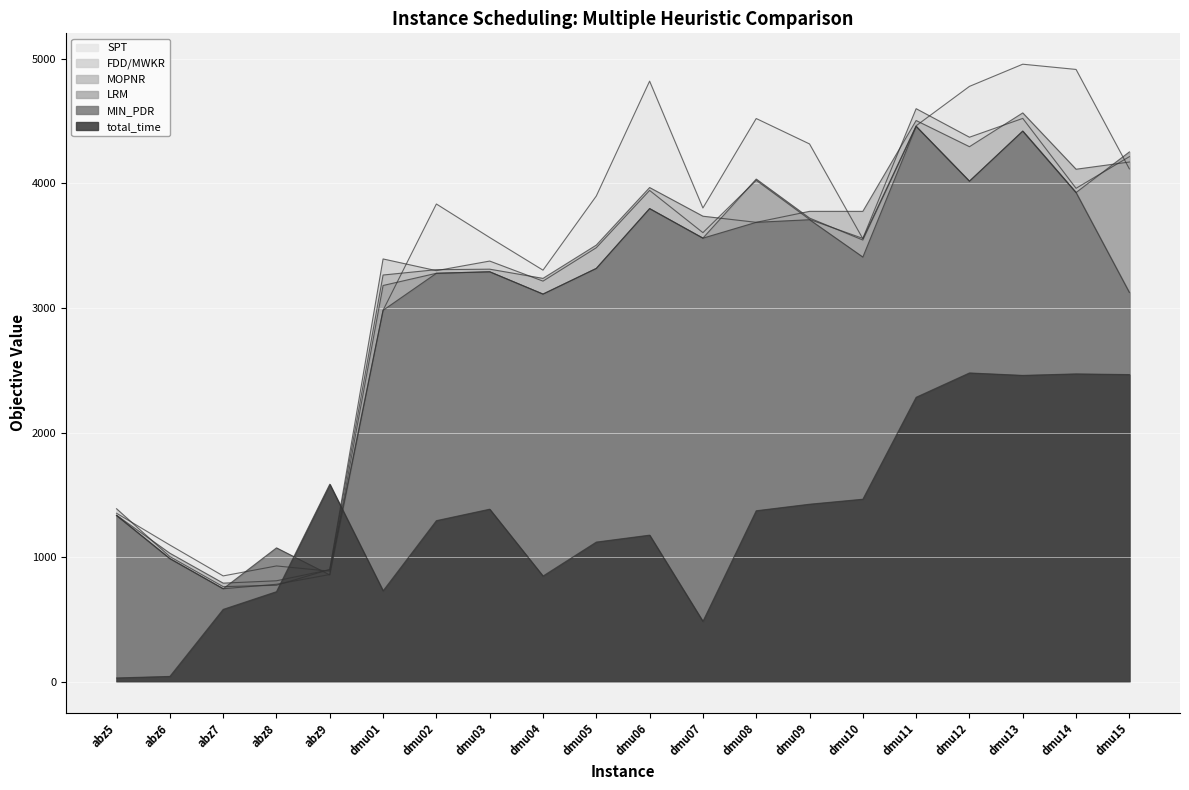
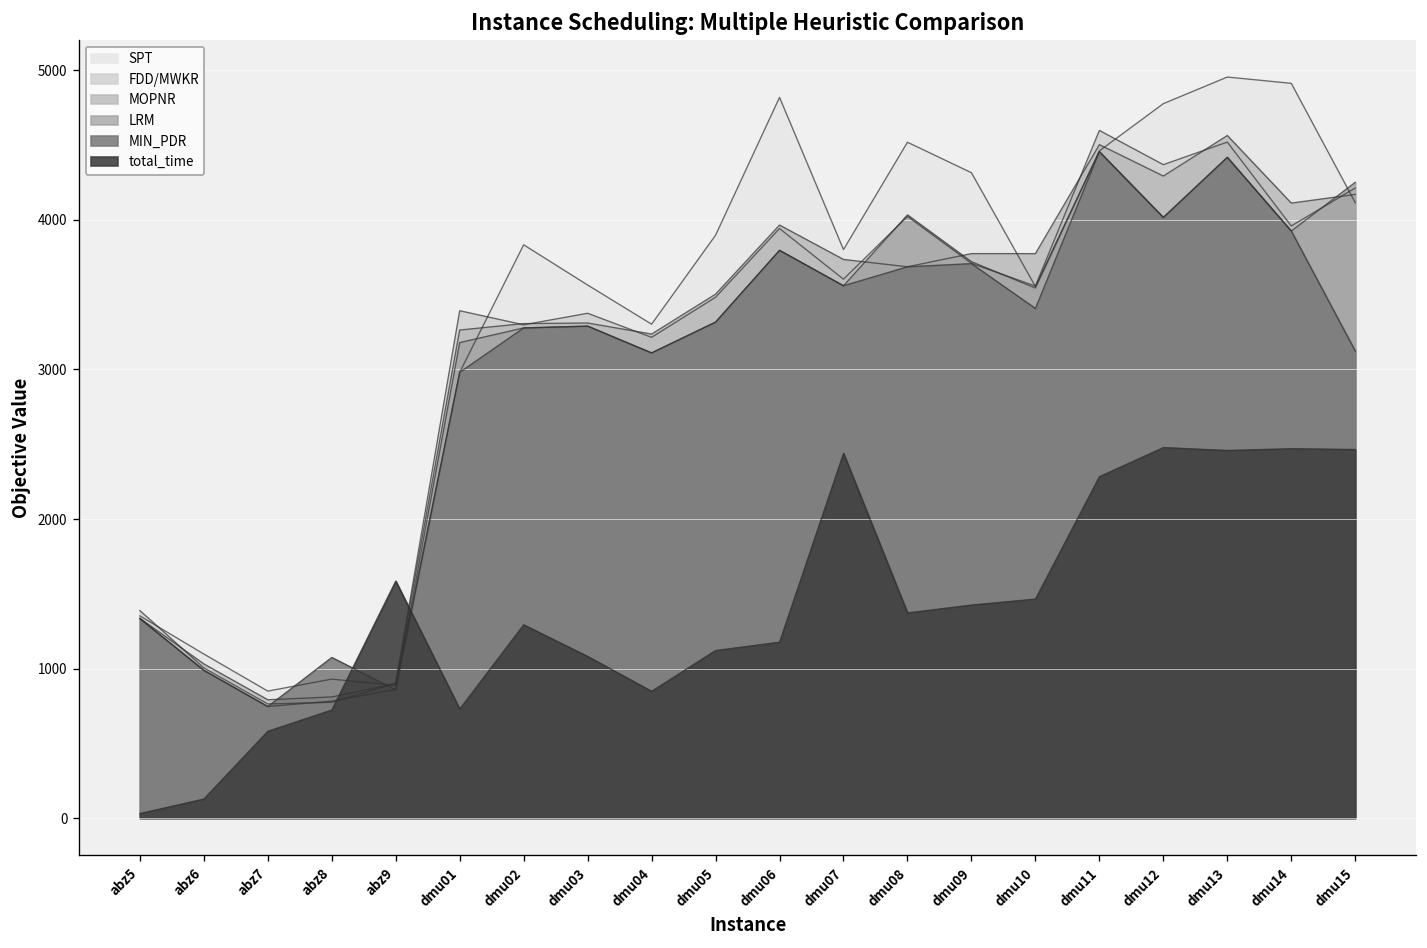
total_time, abz6: 40 -> 130
total_time, dmu03: 1380 -> 1080
total_time, dmu07: 480 -> 2440
